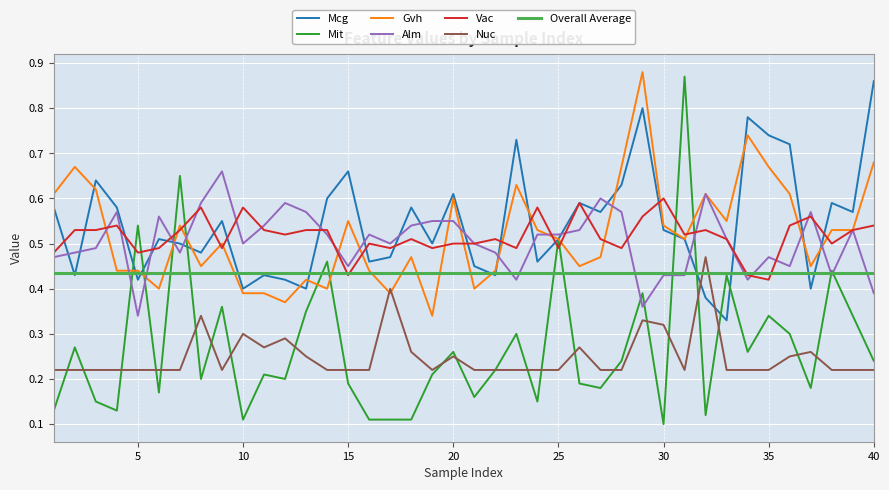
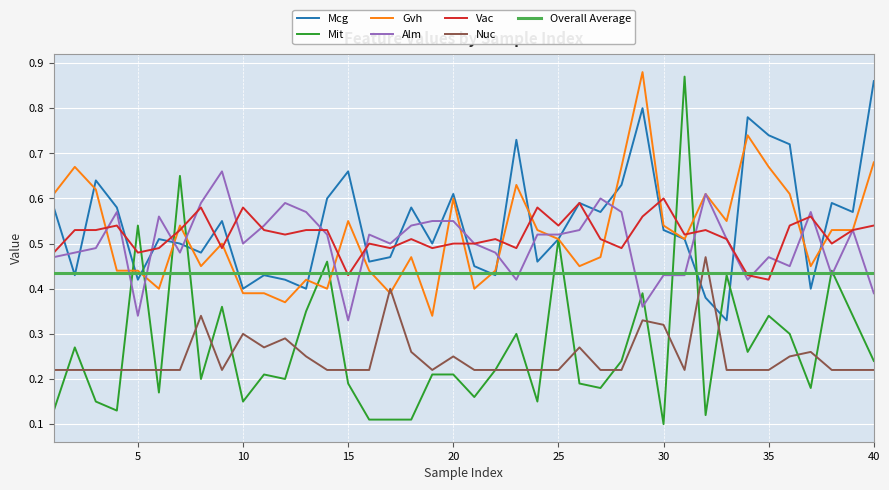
Mit, 10: 0.11 -> 0.15
Alm, 15: 0.45 -> 0.33
Mit, 20: 0.26 -> 0.21
Vac, 25: 0.49 -> 0.54
